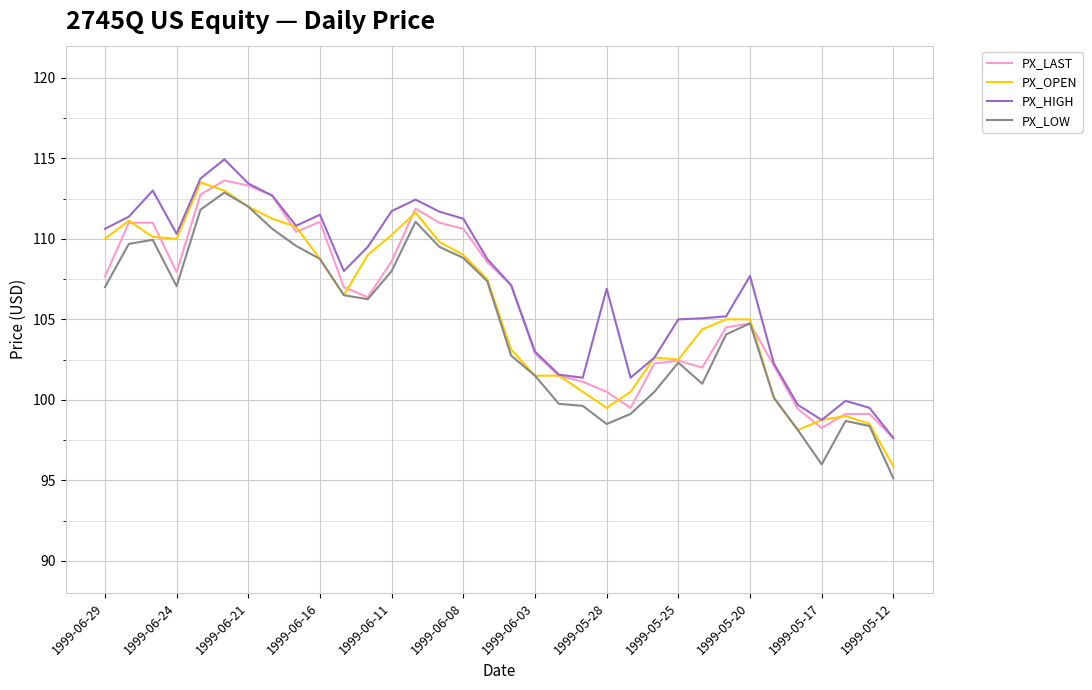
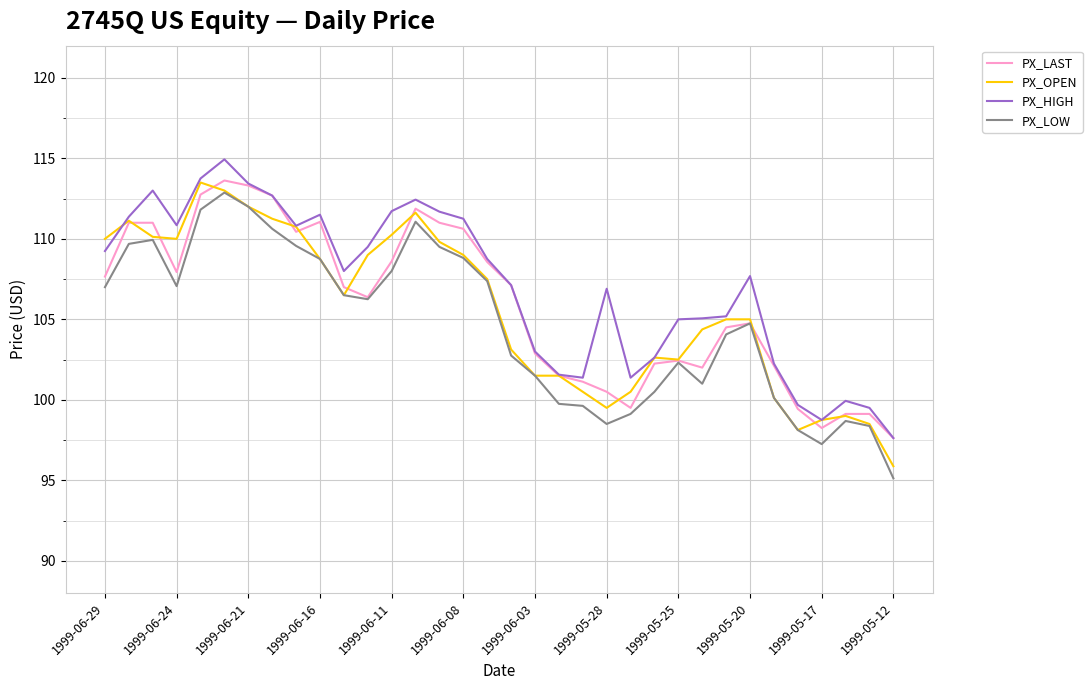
PX_HIGH, 1999-06-29: 110.6 -> 109.2
PX_HIGH, 1999-06-24: 110.3 -> 110.8
PX_LOW, 1999-05-17: 96.0 -> 97.3
